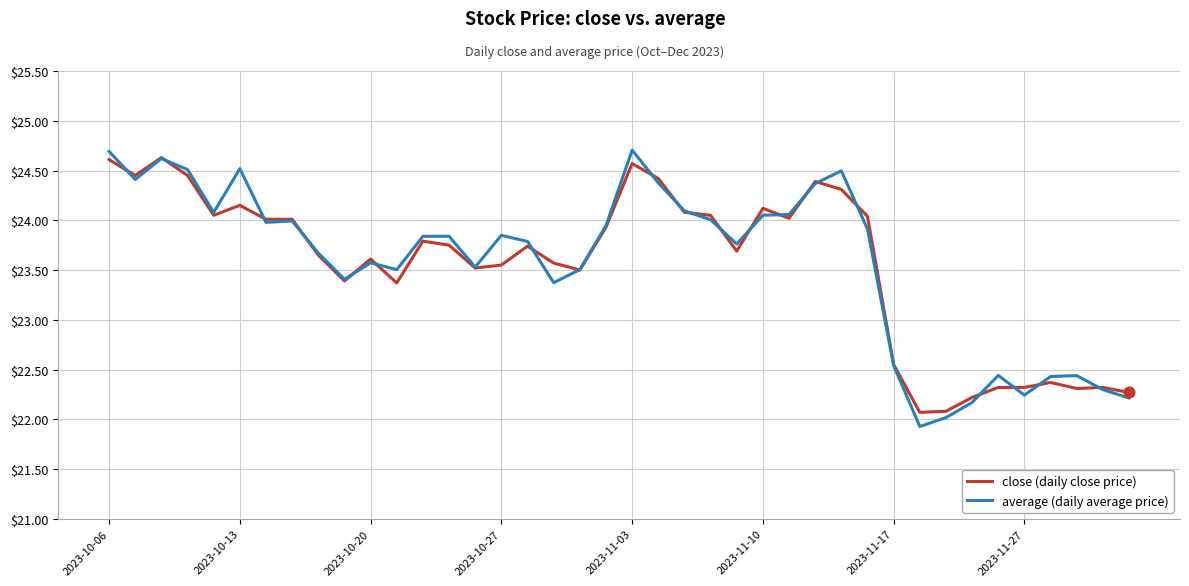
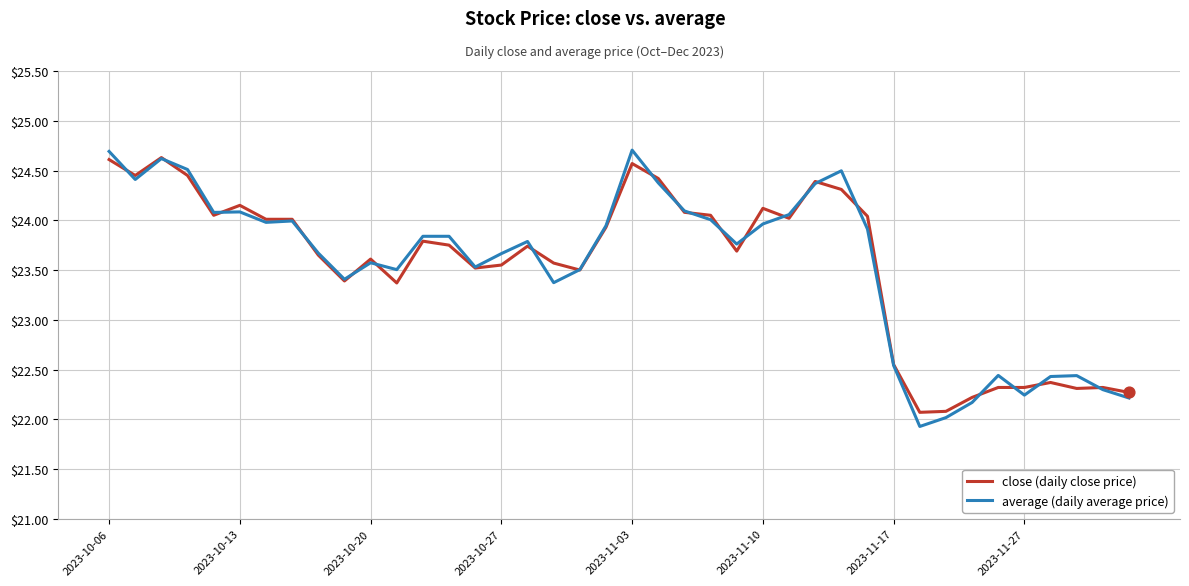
average (daily average price), 2023-10-13: $24.5 -> $24.1
average (daily average price), 2023-10-27: $23.8 -> $23.7
average (daily average price), 2023-11-10: $24.1 -> $24.0
